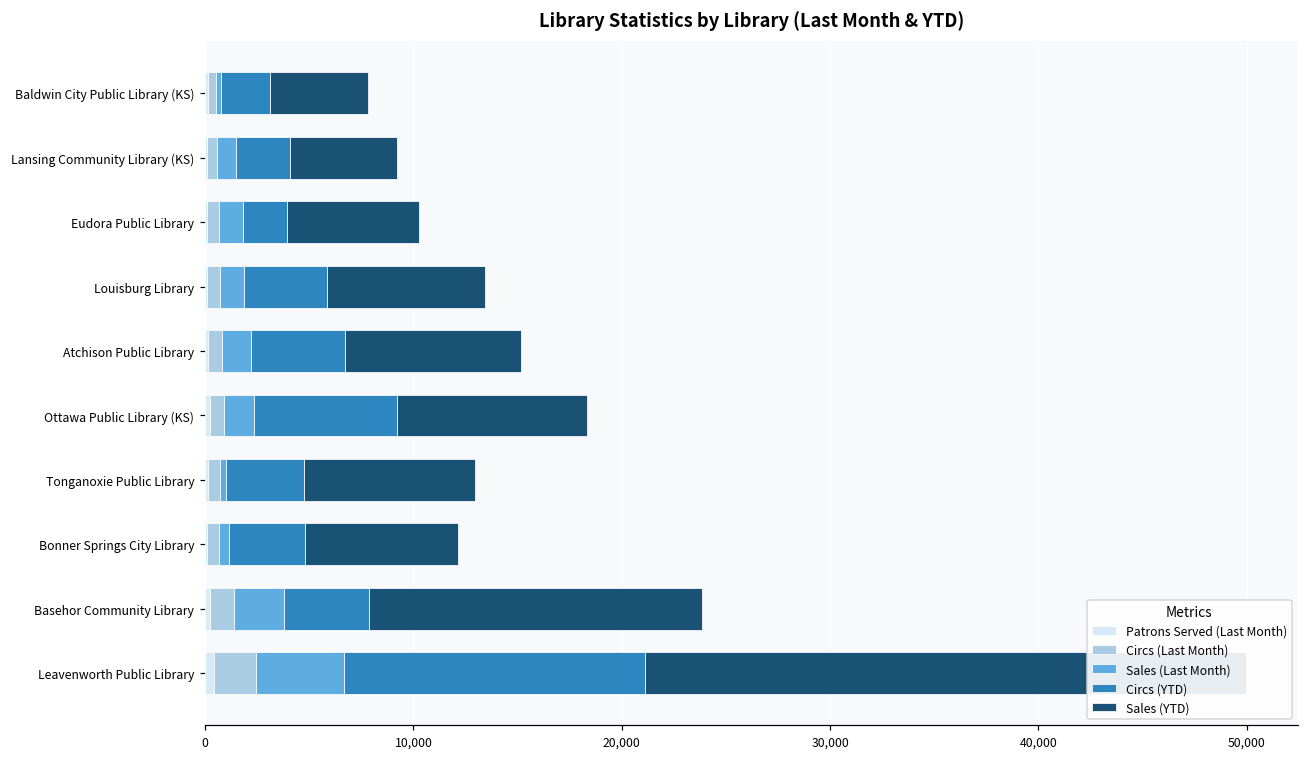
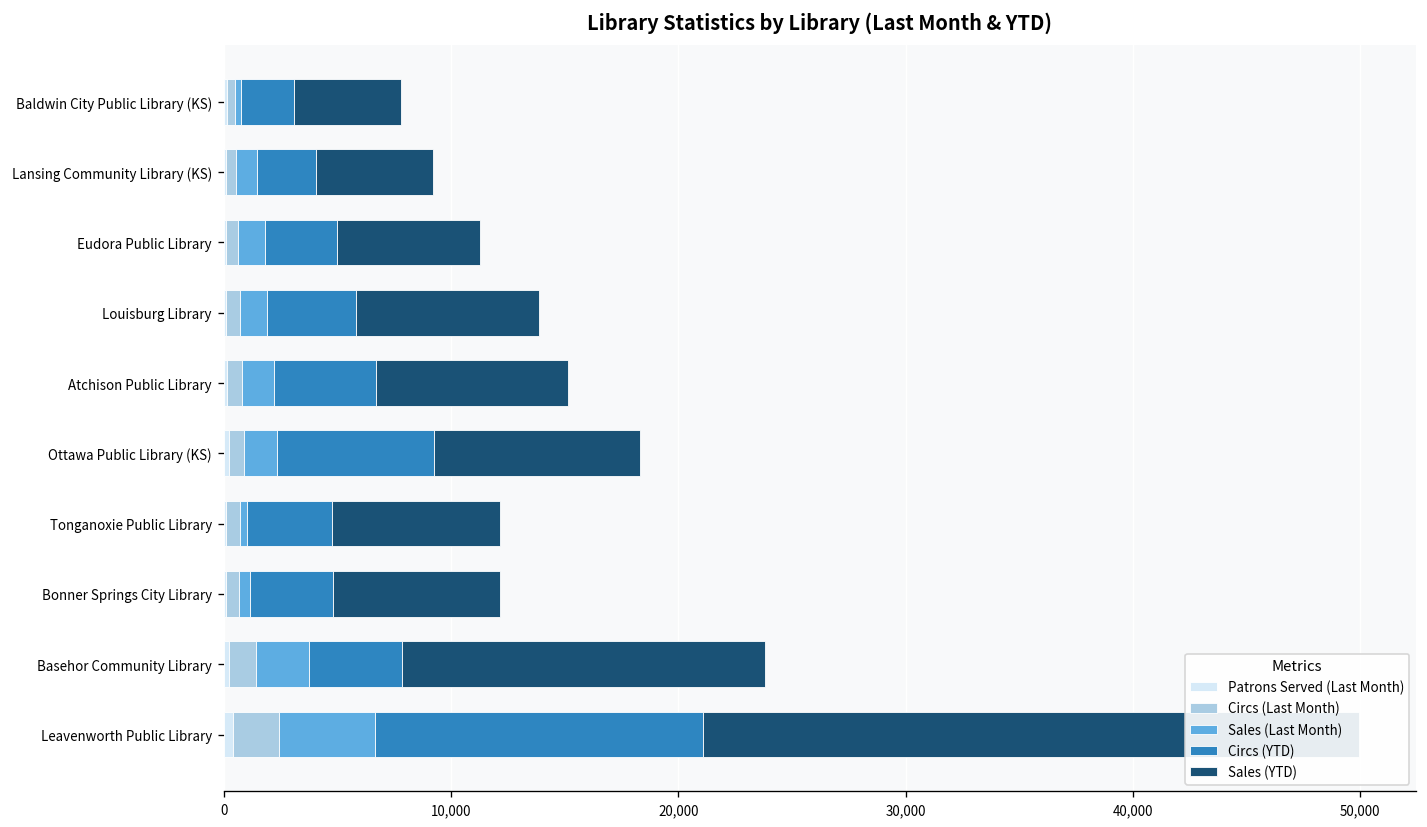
Circs (YTD), Eudora Public Library: 2,100 -> 3,200
Sales (YTD), Louisburg Library: 7,600 -> 8,000
Sales (YTD), Tonganoxie Public Library: 8,200 -> 7,400
